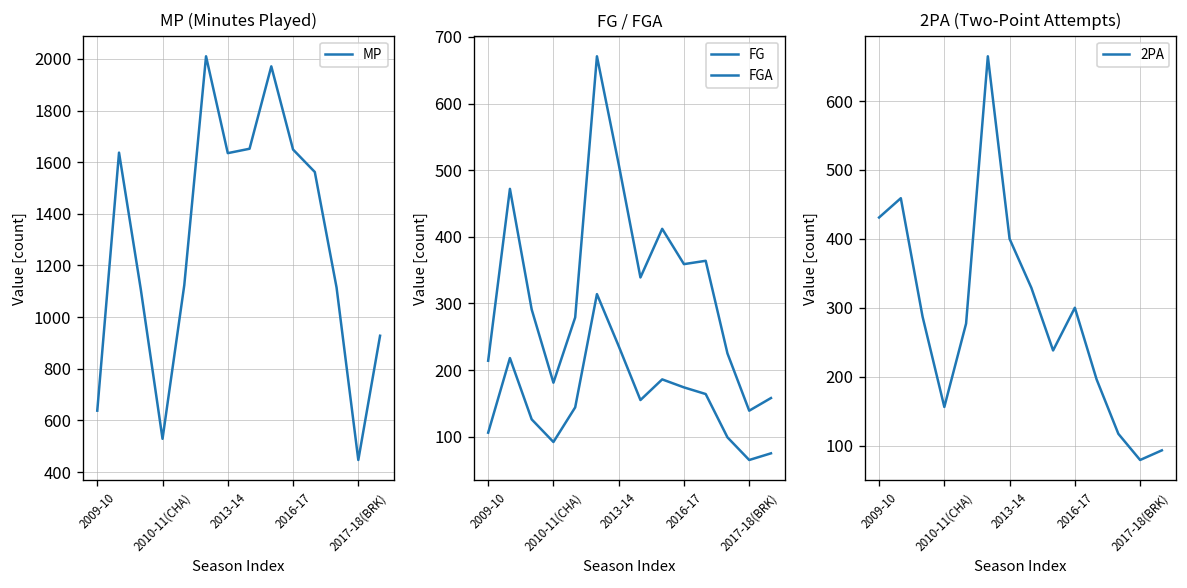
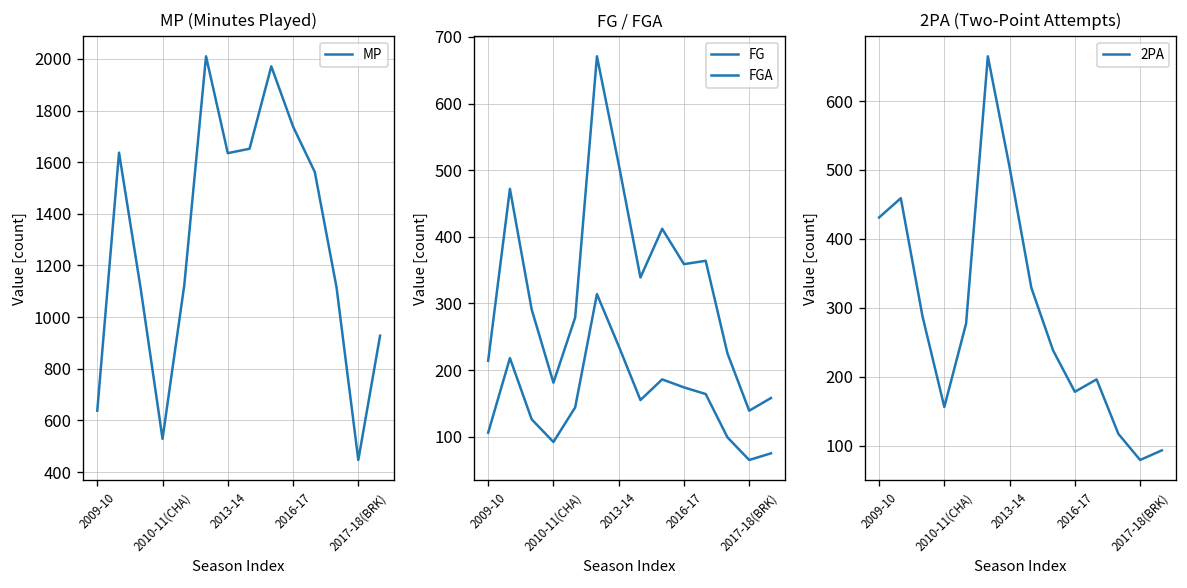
MP (Minutes Played), 2016-17: 1650 -> 1740
2PA (Two-Point Attempts), 2013-14: 400 -> 500
2PA (Two-Point Attempts), 2016-17: 300 -> 180
